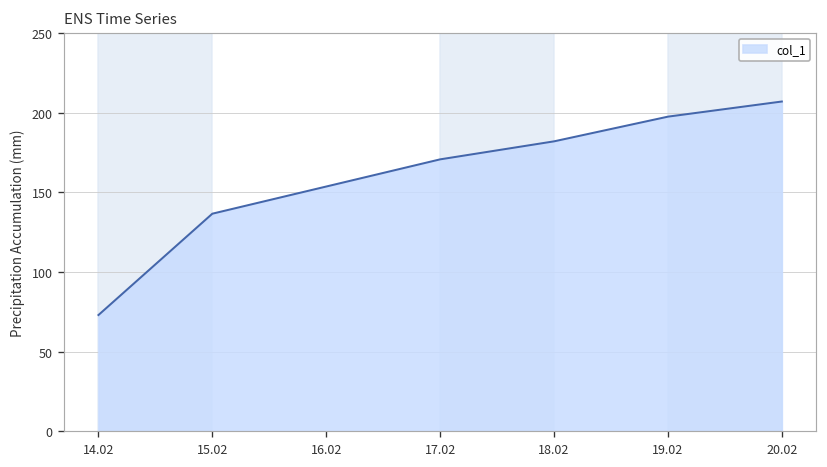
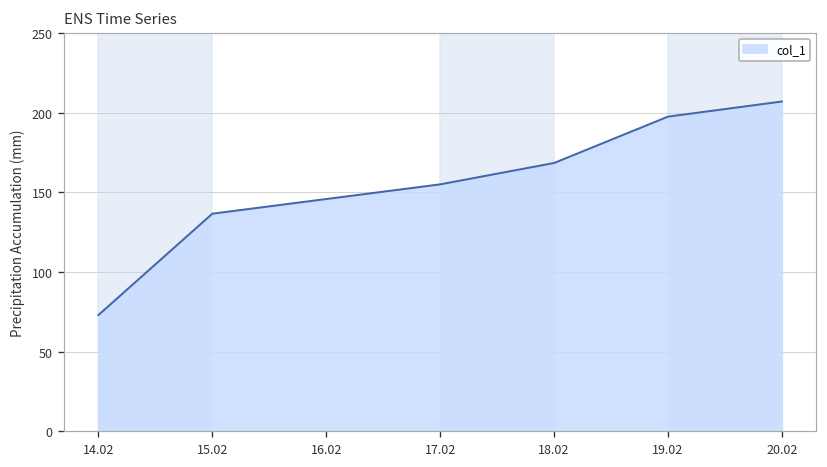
17.02: 171 -> 155
18.02: 182 -> 168
